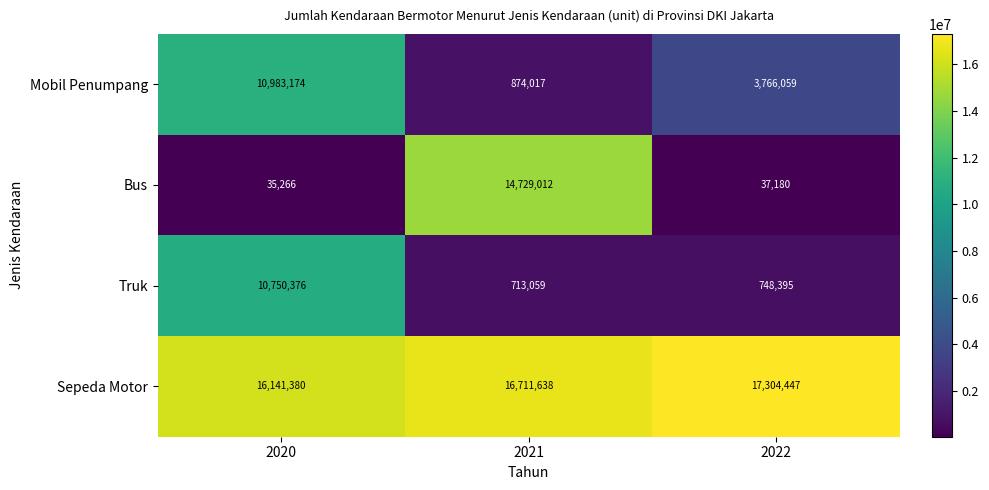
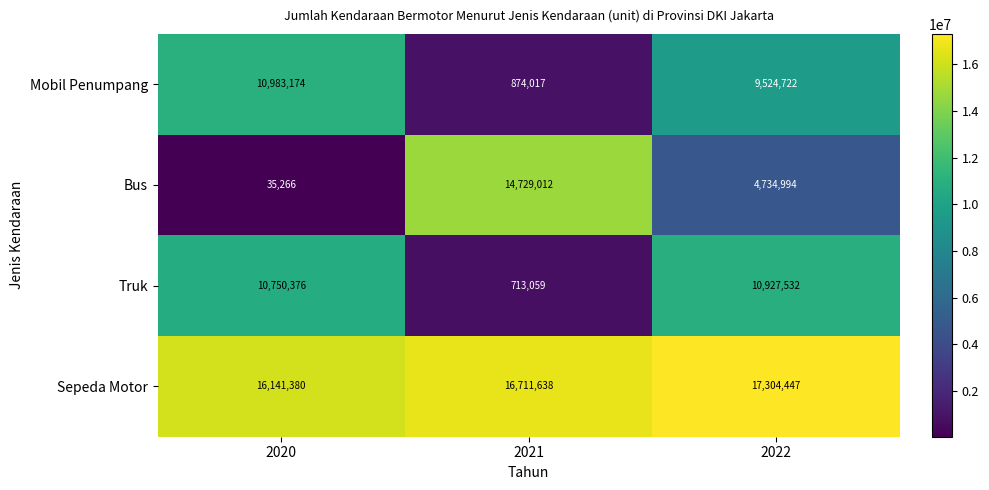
Mobil Penumpang, 2022: 3,766,059 -> 9,524,722
Bus, 2022: 37,180 -> 4,734,994
Truk, 2022: 748,395 -> 10,927,532
